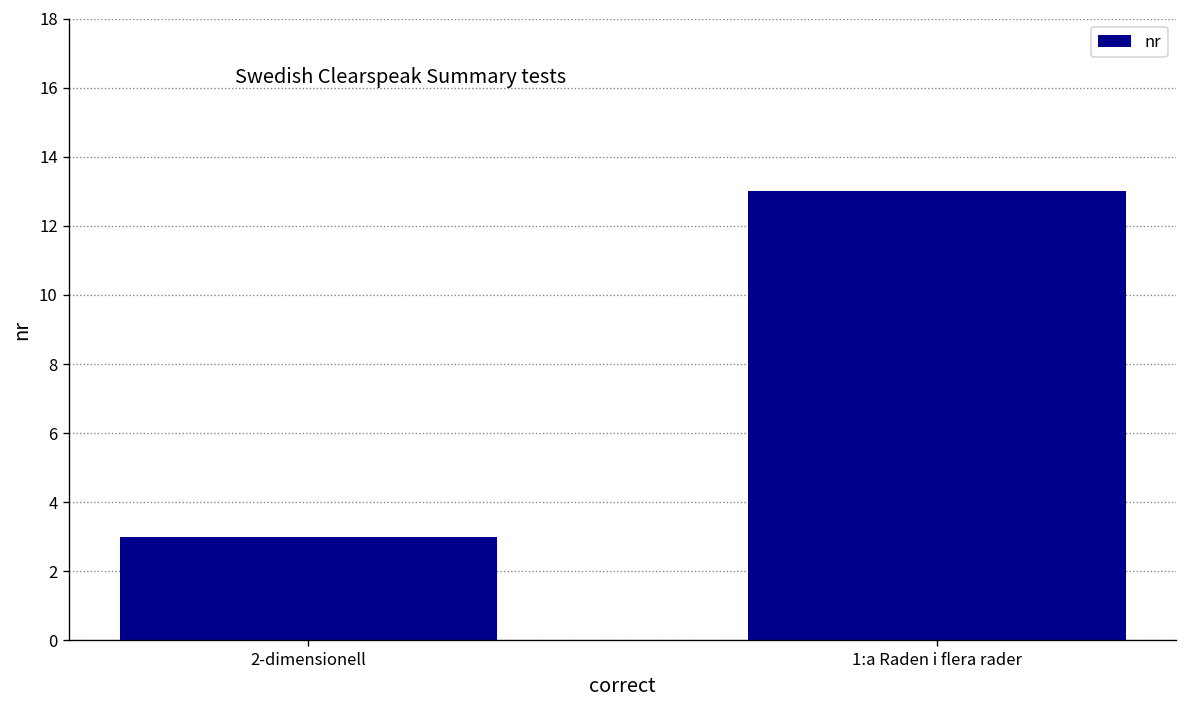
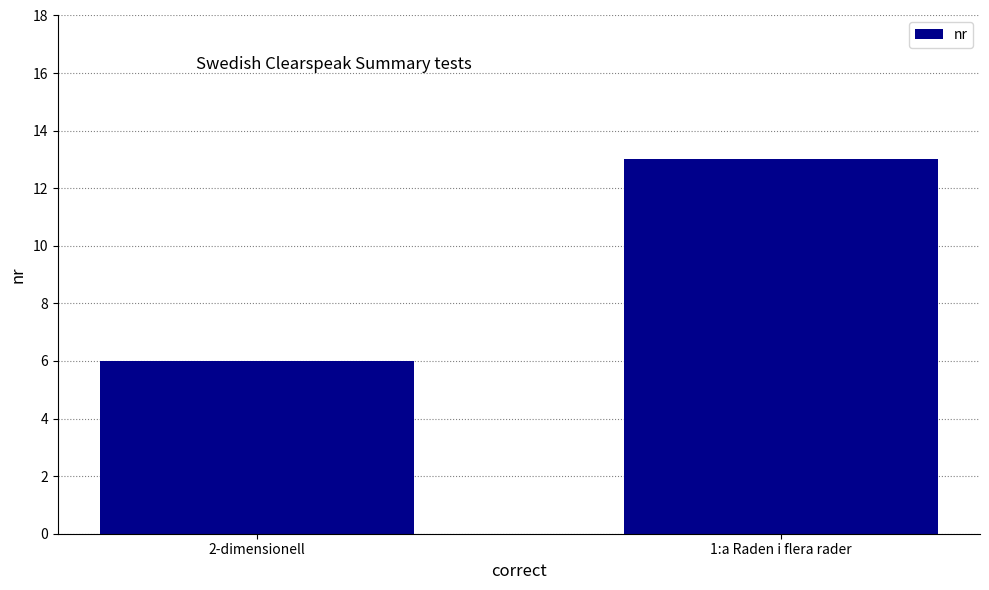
2-dimensionell: 3 -> 6
